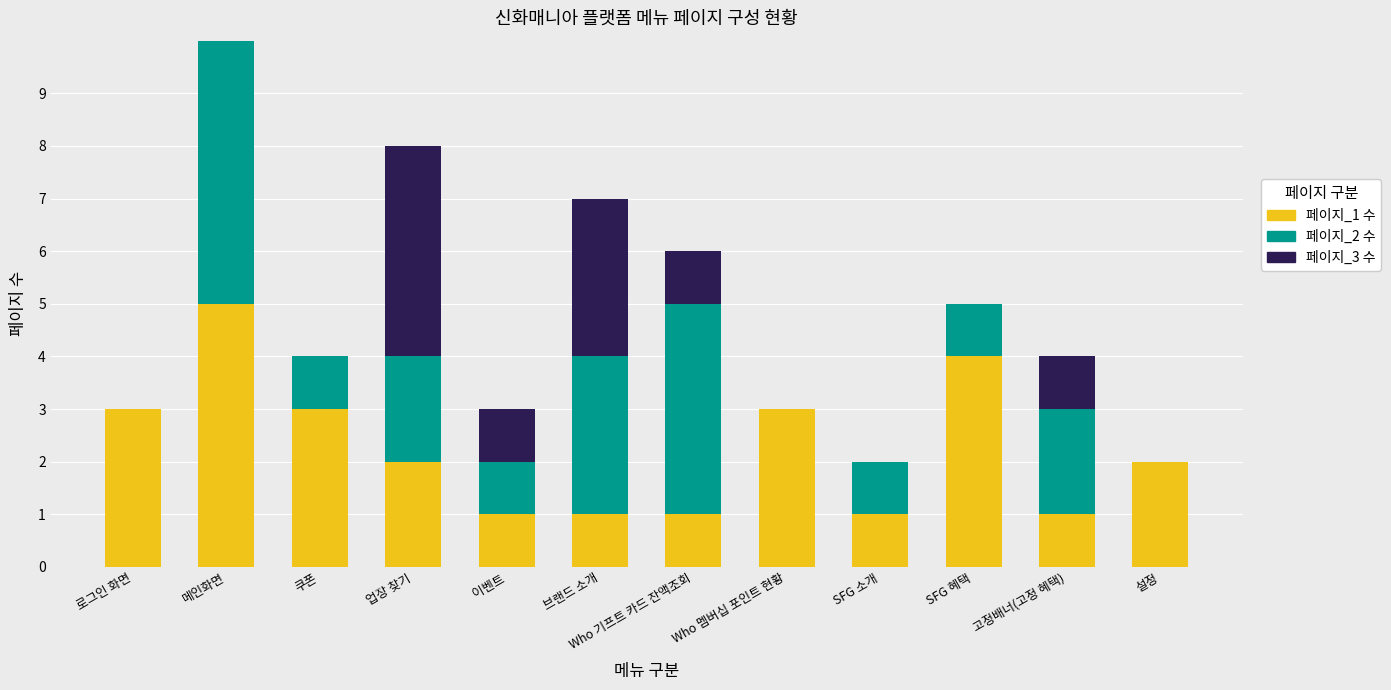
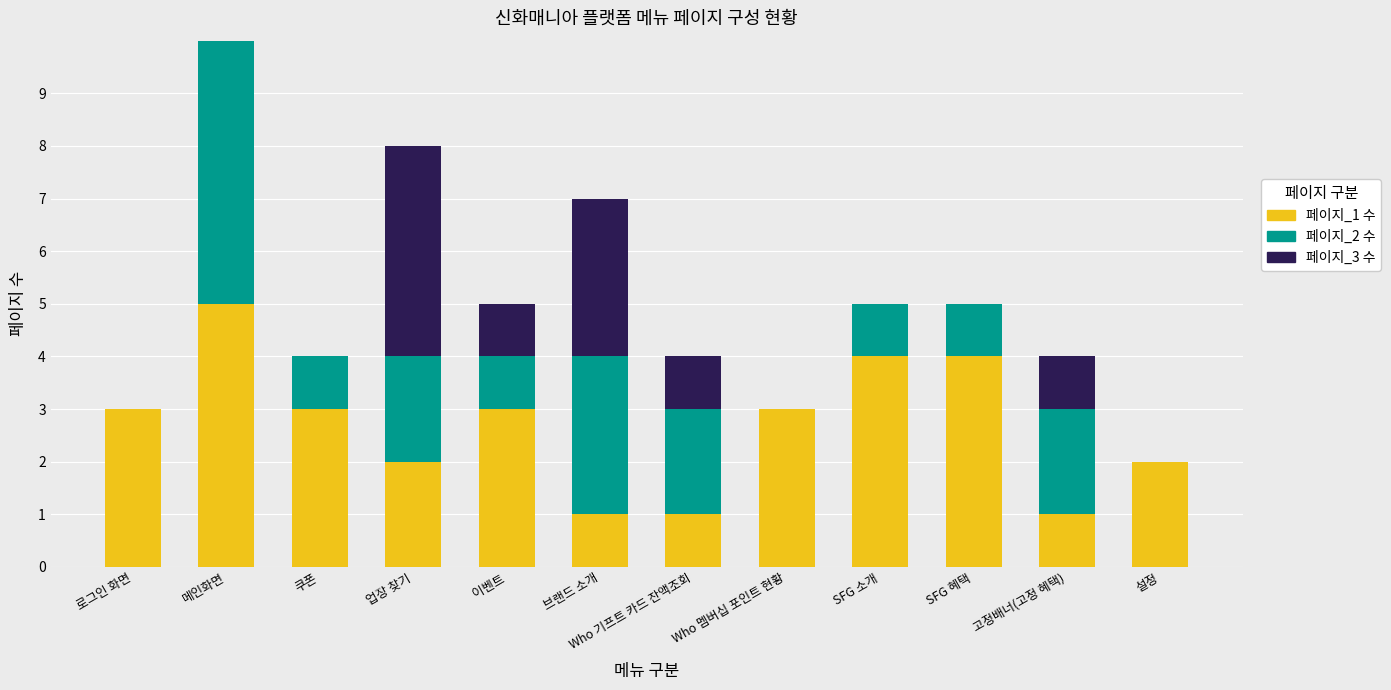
페이지_1 수, 이벤트: 1 -> 3
페이지_2 수, Who 기프트 카드 잔액조회: 4 -> 2
페이지_1 수, SFG 소개: 1 -> 4
